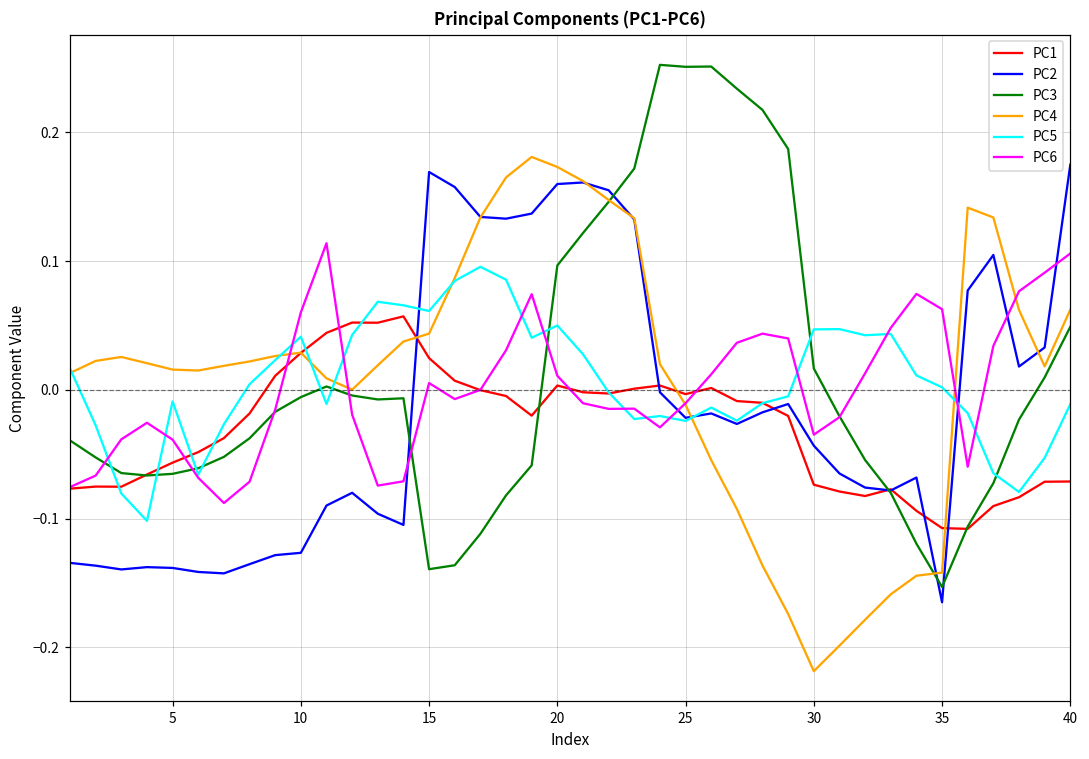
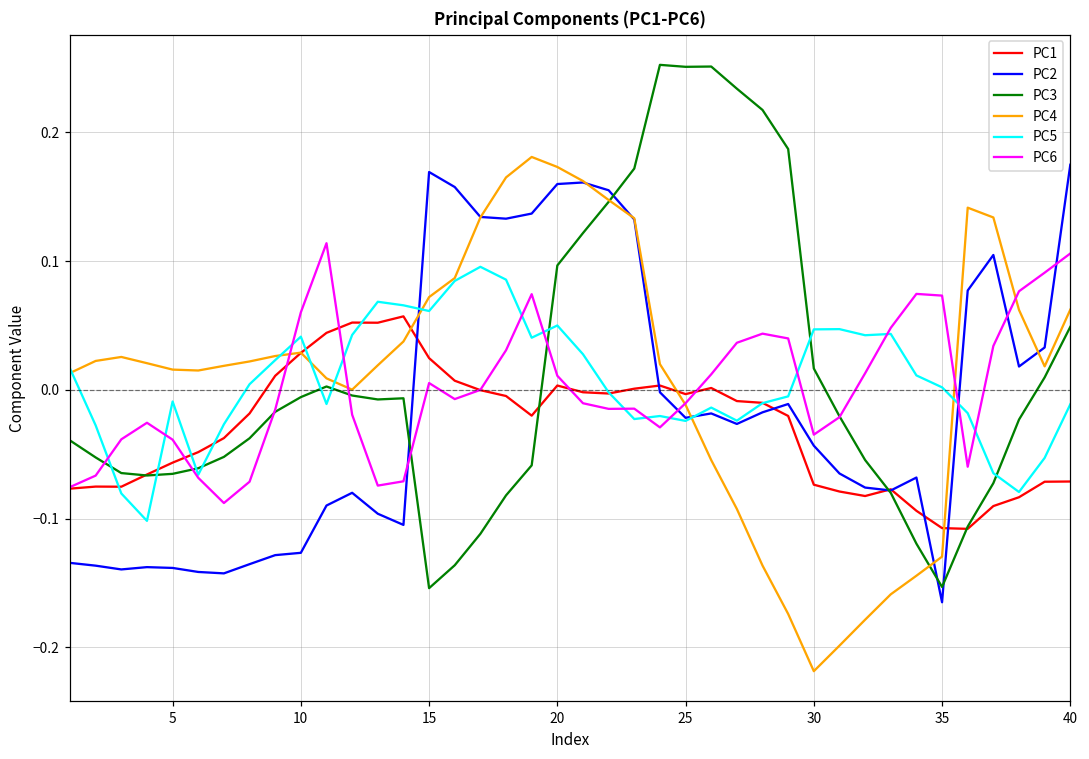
PC3, 15: -0.139 -> -0.154
PC4, 15: 0.044 -> 0.072
PC4, 35: -0.142 -> -0.130
PC6, 35: 0.063 -> 0.073
